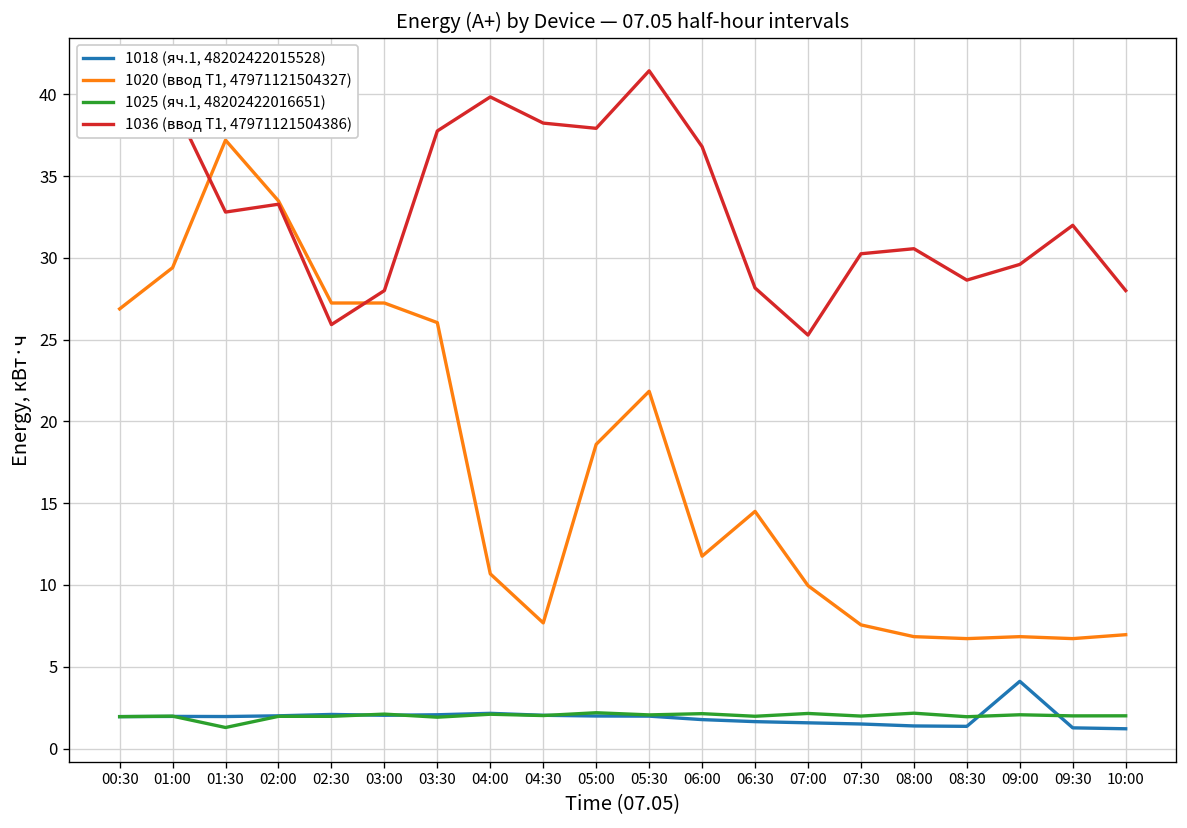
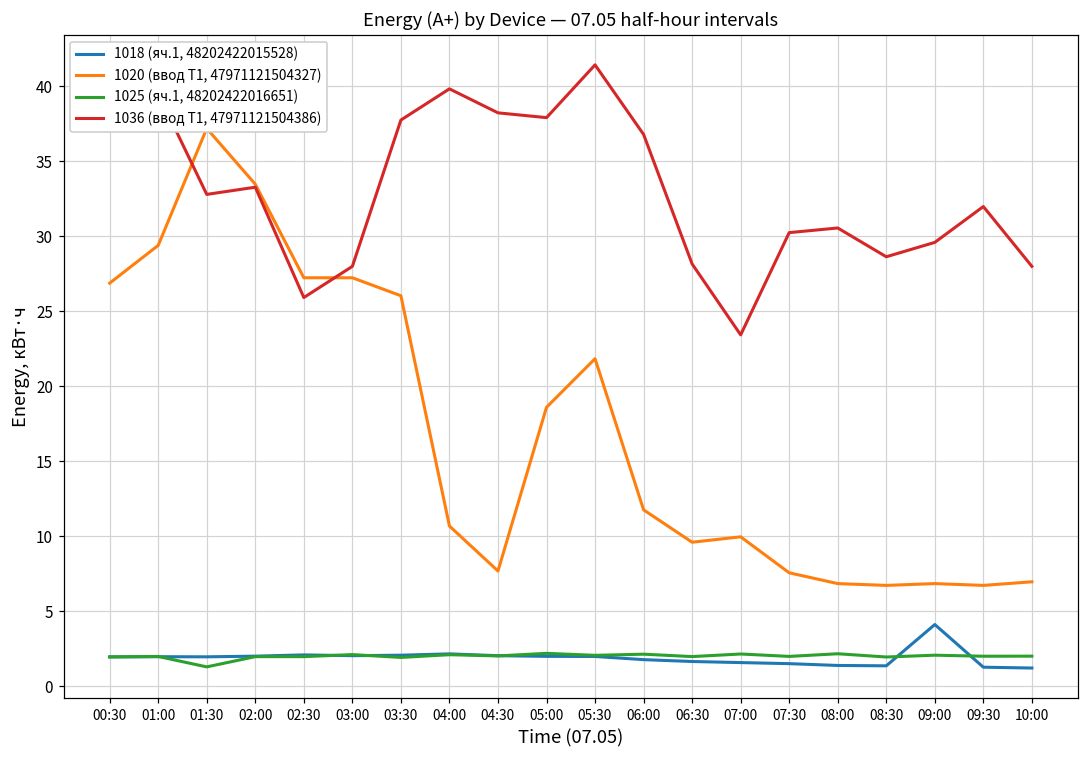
1020 (ввод Т1, 47971121504327), 06:30: 14.5 -> 9.6
1036 (ввод Т1, 47971121504386), 07:00: 25.3 -> 23.4
